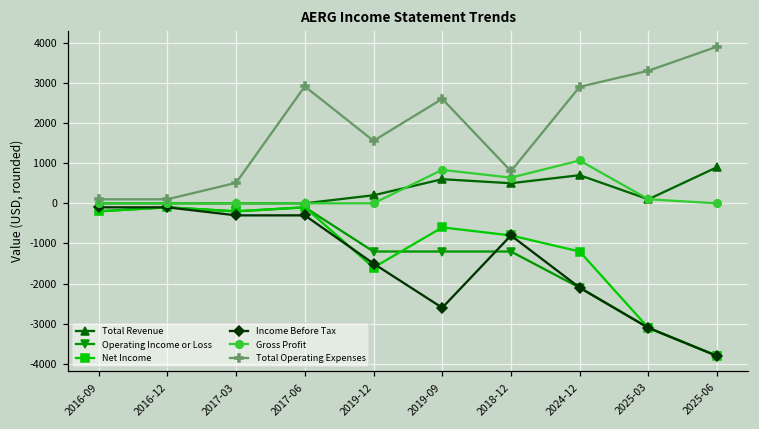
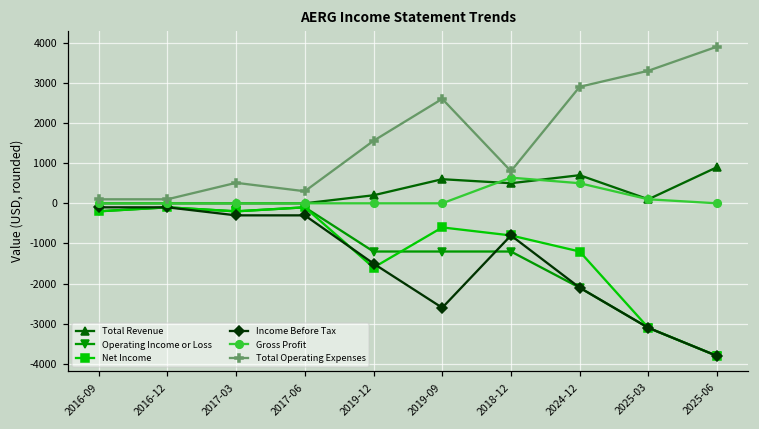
Total Operating Expenses, 2017-06: 2900 -> 300
Gross Profit, 2019-09: 800 -> 0
Gross Profit, 2024-12: 1100 -> 500
